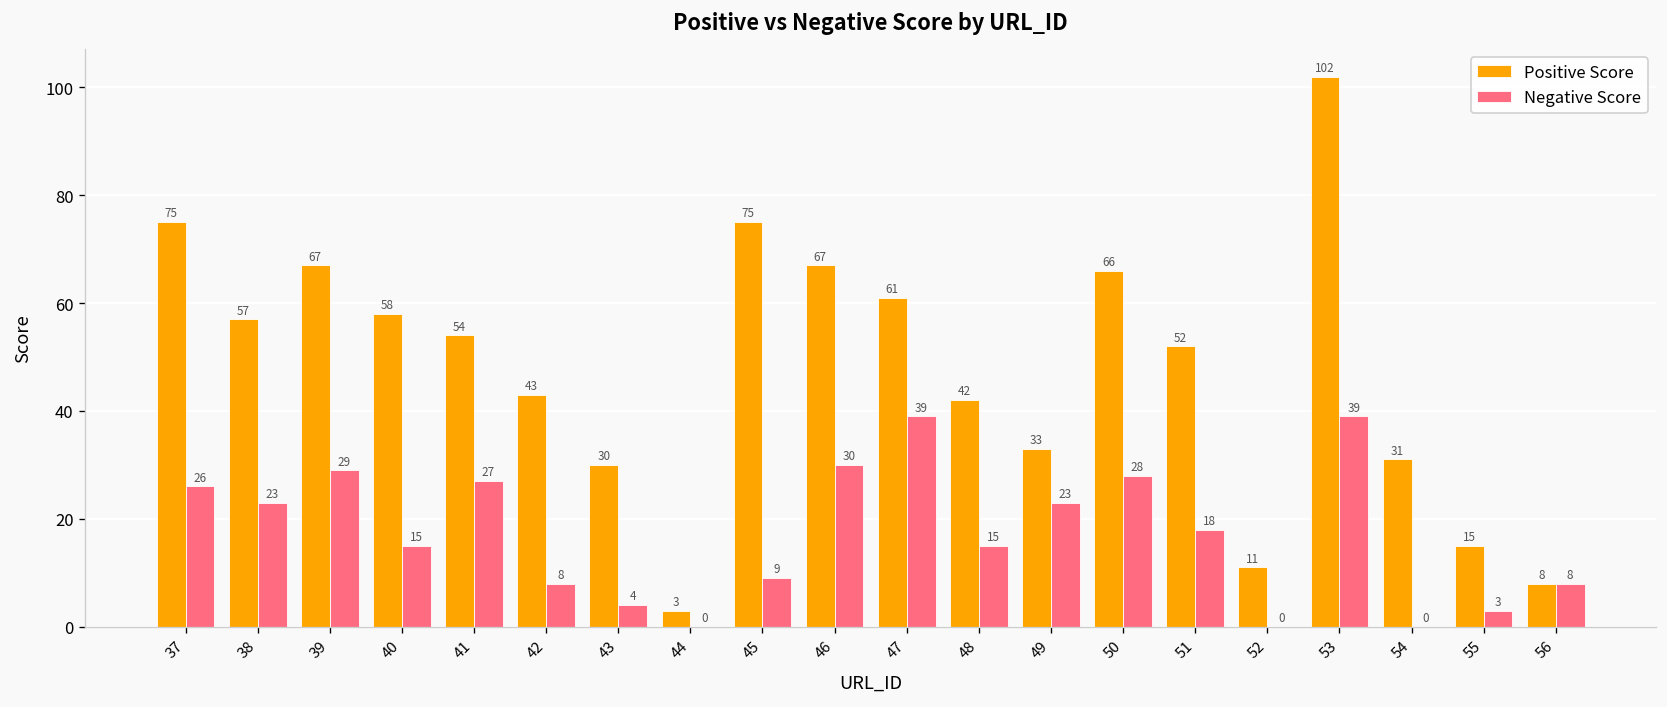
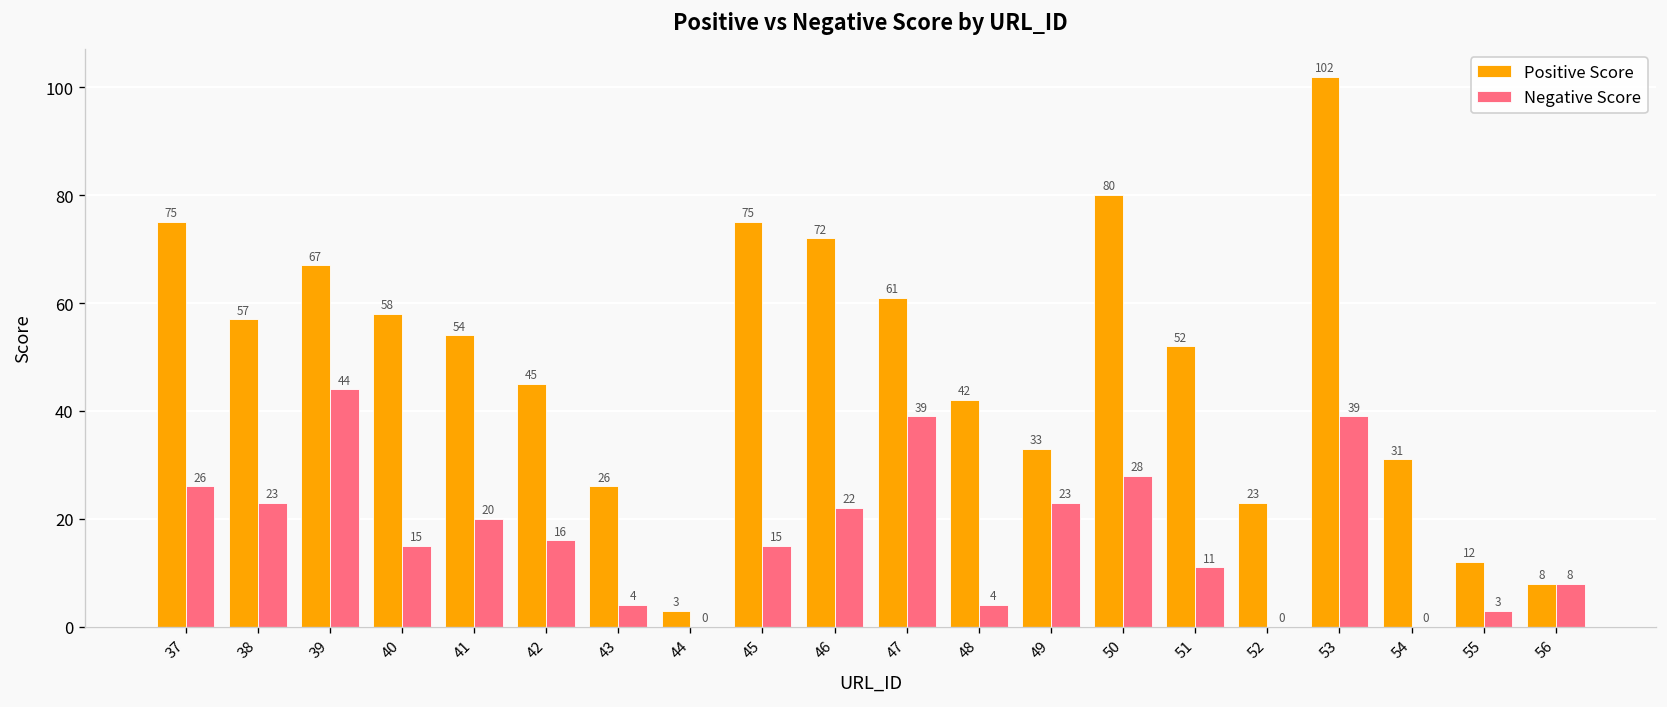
Negative Score, 39: 29 -> 44
Negative Score, 41: 27 -> 20
Positive Score, 42: 43 -> 45
Negative Score, 42: 8 -> 16
Positive Score, 43: 30 -> 26
Negative Score, 45: 9 -> 15
Positive Score, 46: 67 -> 72
Negative Score, 46: 30 -> 22
Negative Score, 48: 15 -> 4
Positive Score, 50: 66 -> 80
Negative Score, 51: 18 -> 11
Positive Score, 52: 11 -> 23
Positive Score, 55: 15 -> 12
